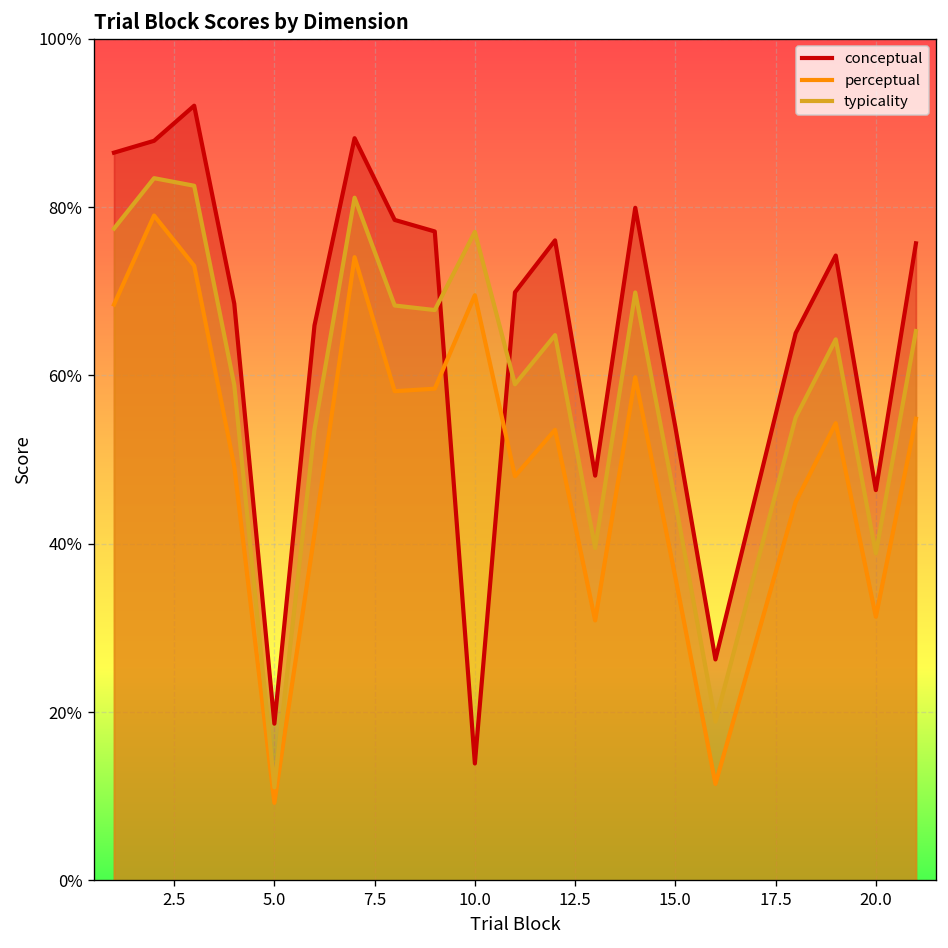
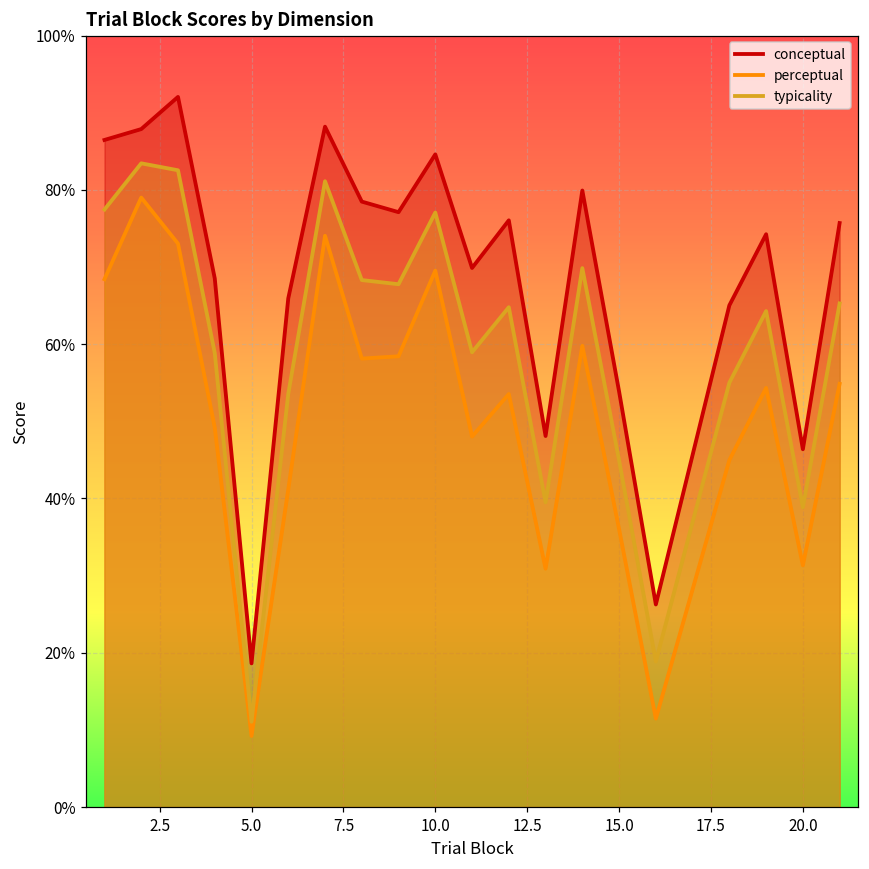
conceptual, 10.0: 14% -> 85%
